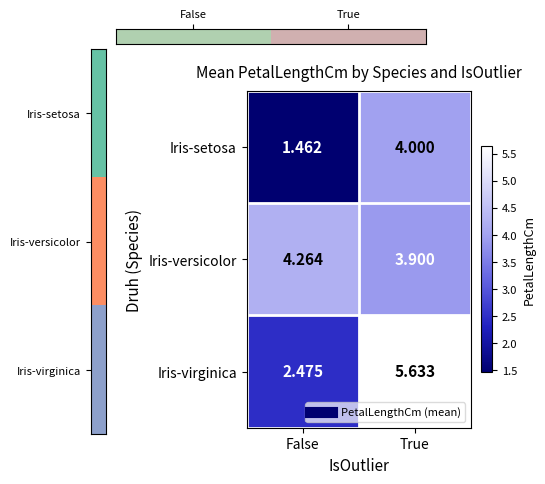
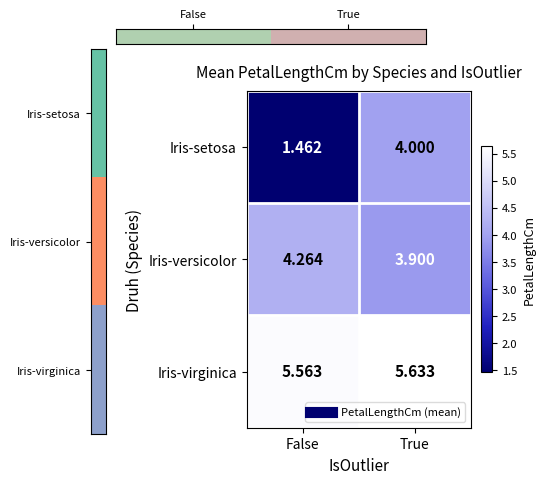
Mean PetalLengthCm by Species and IsOutlier, Iris-virginica, False: 2.475 -> 5.563
